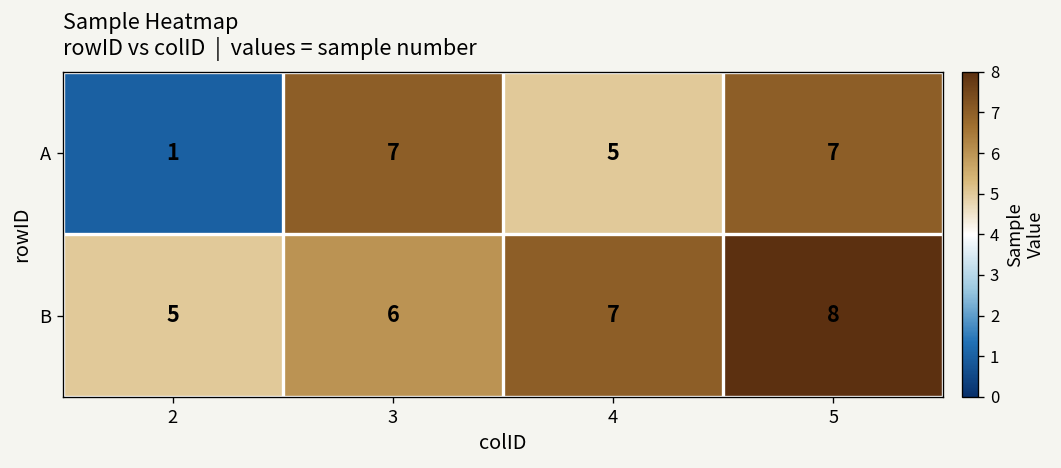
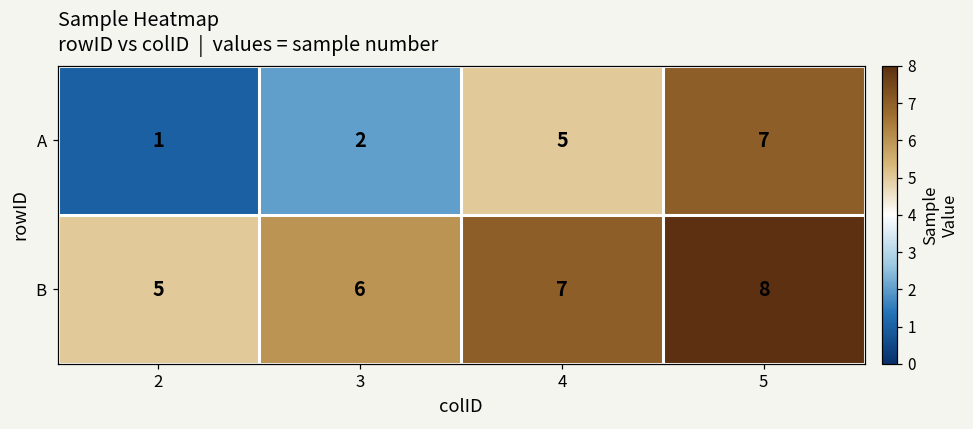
A, 3: 7 -> 2
